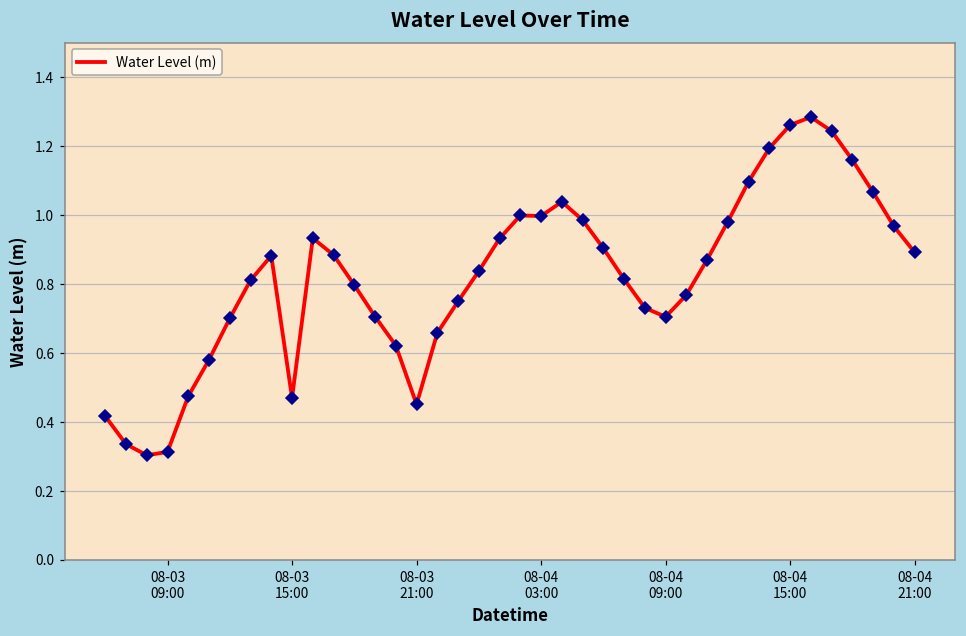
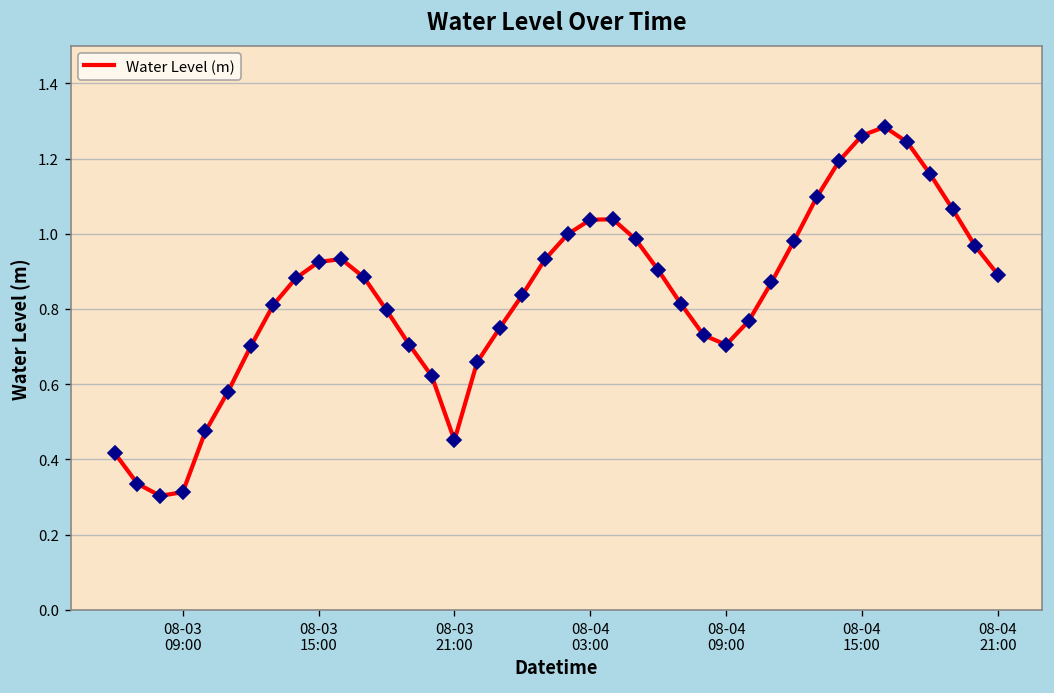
08-03 15:00: 0.47 -> 0.92
08-04 03:00: 1.00 -> 1.04
